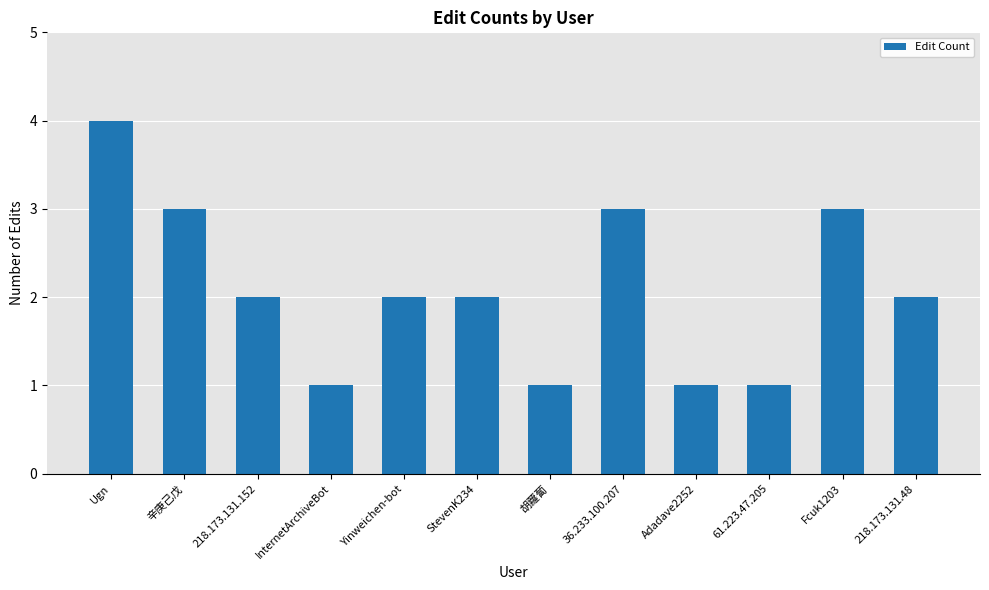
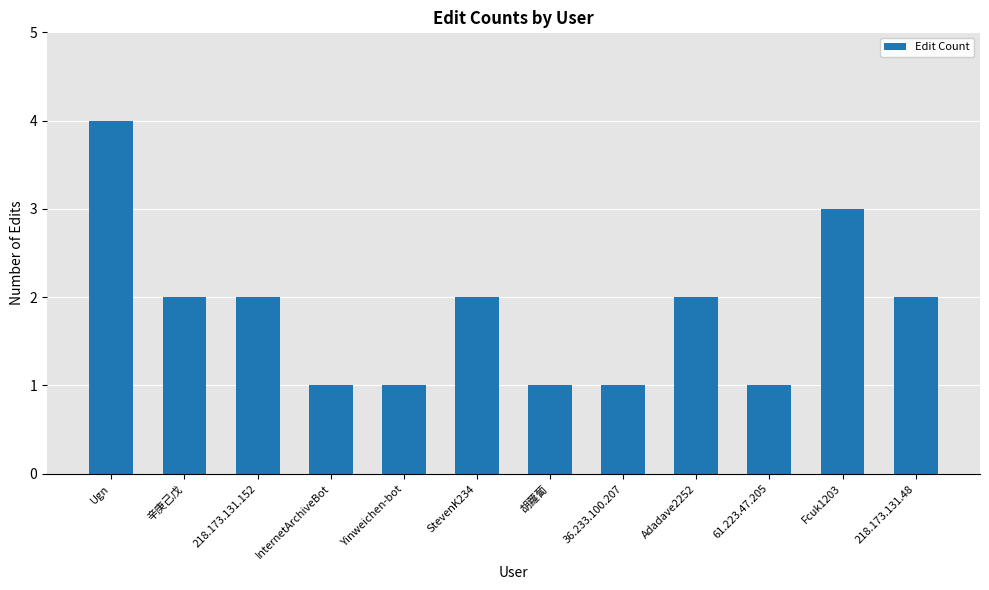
辛庚己戊: 3 -> 2
Yinweichen-bot: 2 -> 1
36.233.100.207: 3 -> 1
Adadave2252: 1 -> 2
